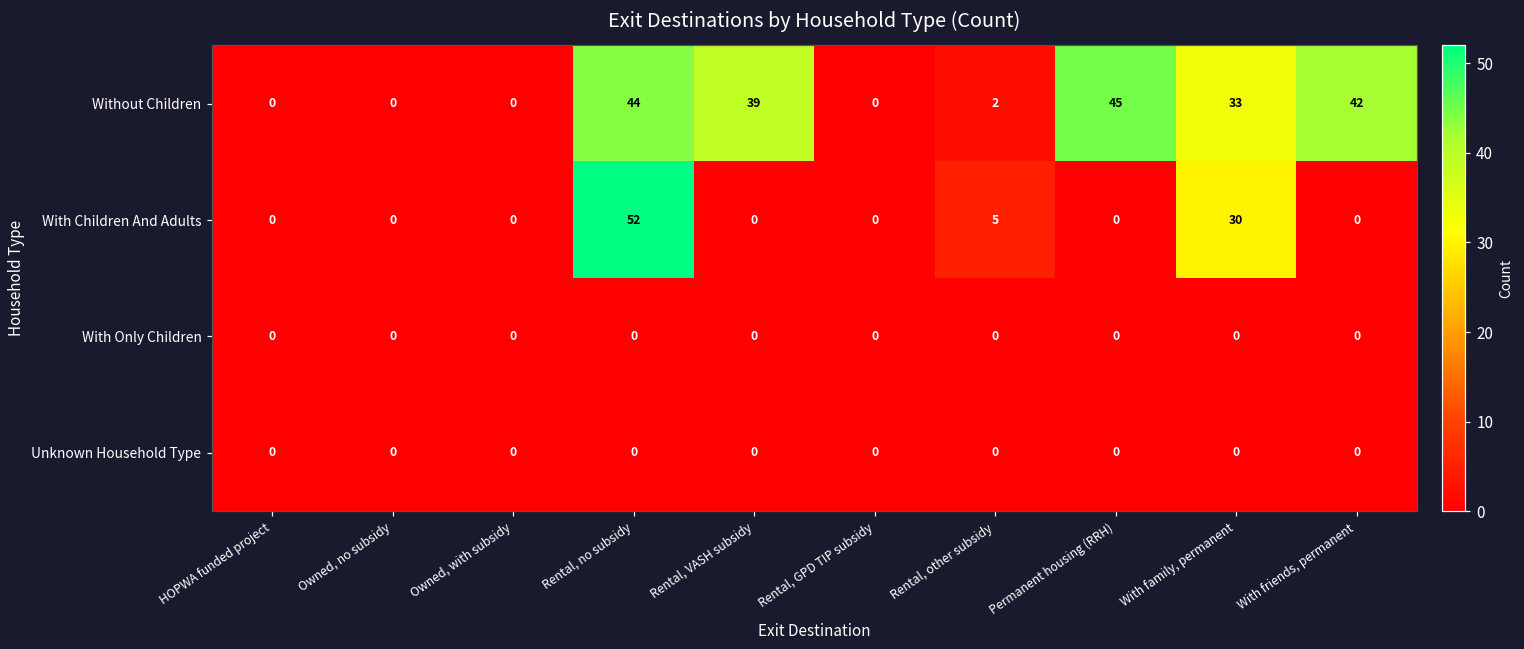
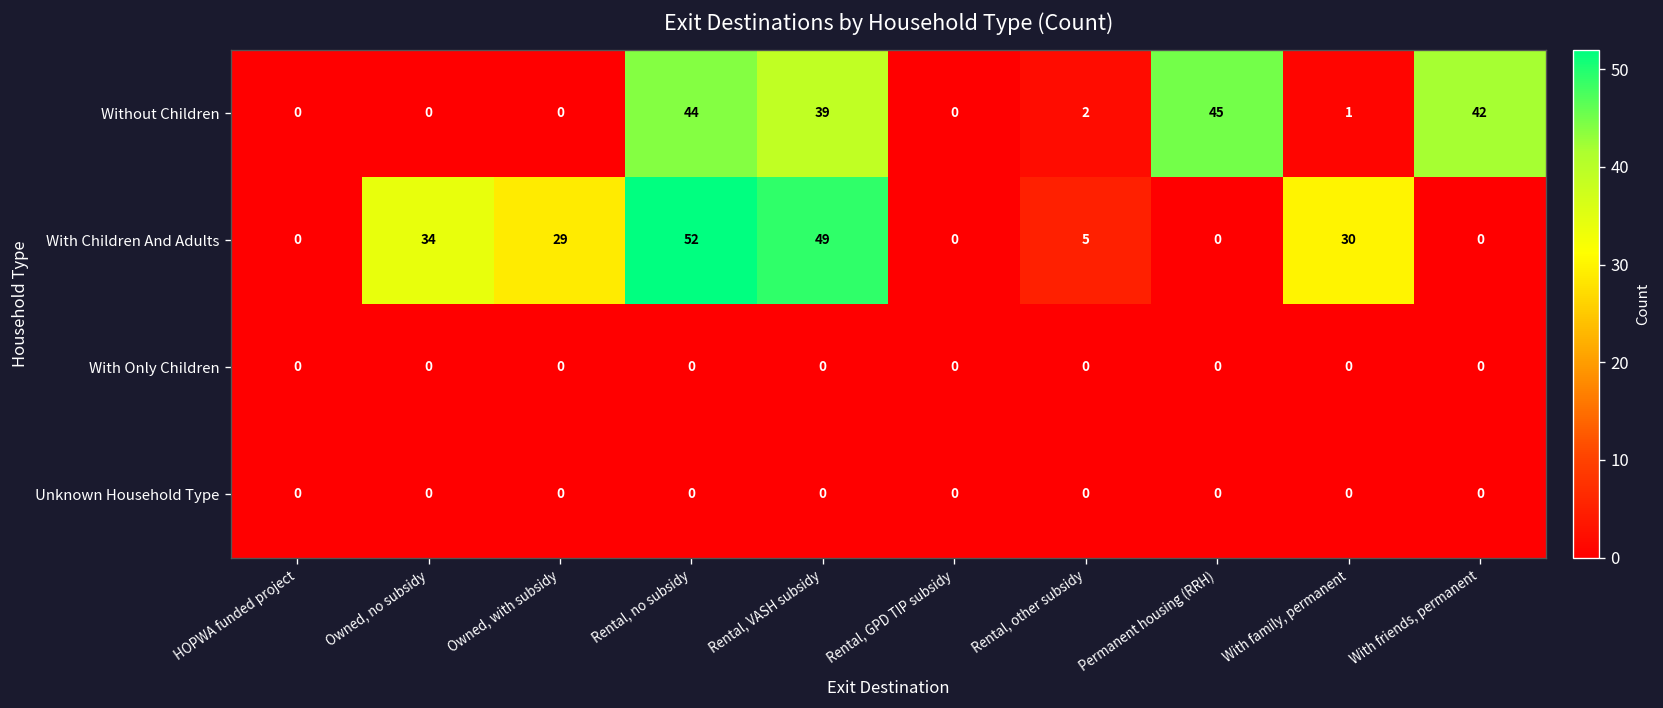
Without Children, With family, permanent: 33 -> 1
With Children And Adults, Owned, no subsidy: 0 -> 34
With Children And Adults, Owned, with subsidy: 0 -> 29
With Children And Adults, Rental, VASH subsidy: 0 -> 49
